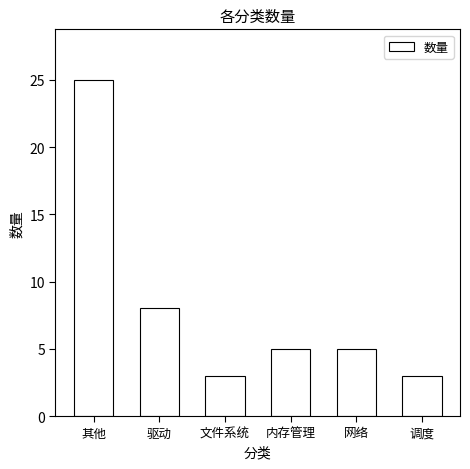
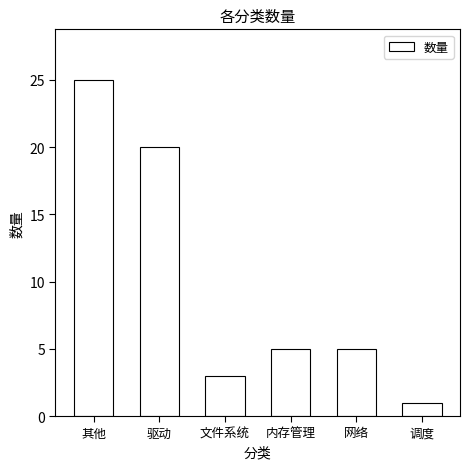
驱动: 8 -> 20
调度: 3 -> 1
